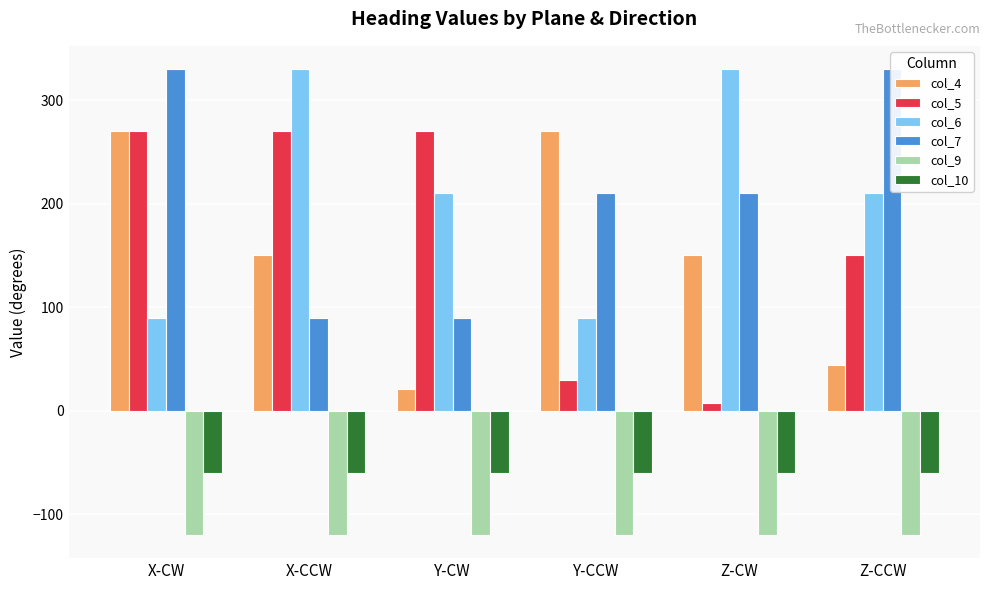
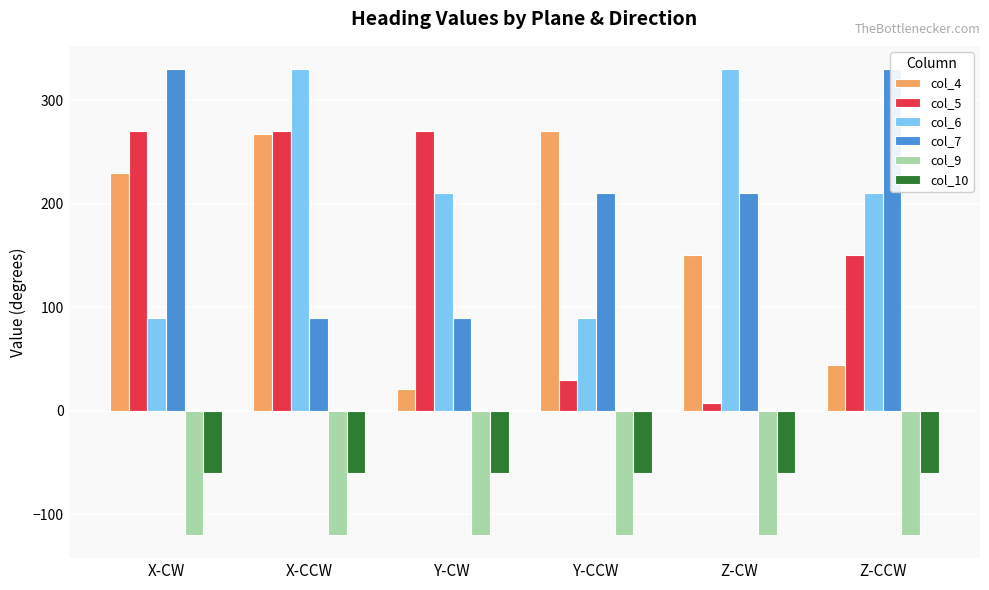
col_4, X-CW: 270 -> 230
col_4, X-CCW: 150 -> 267
